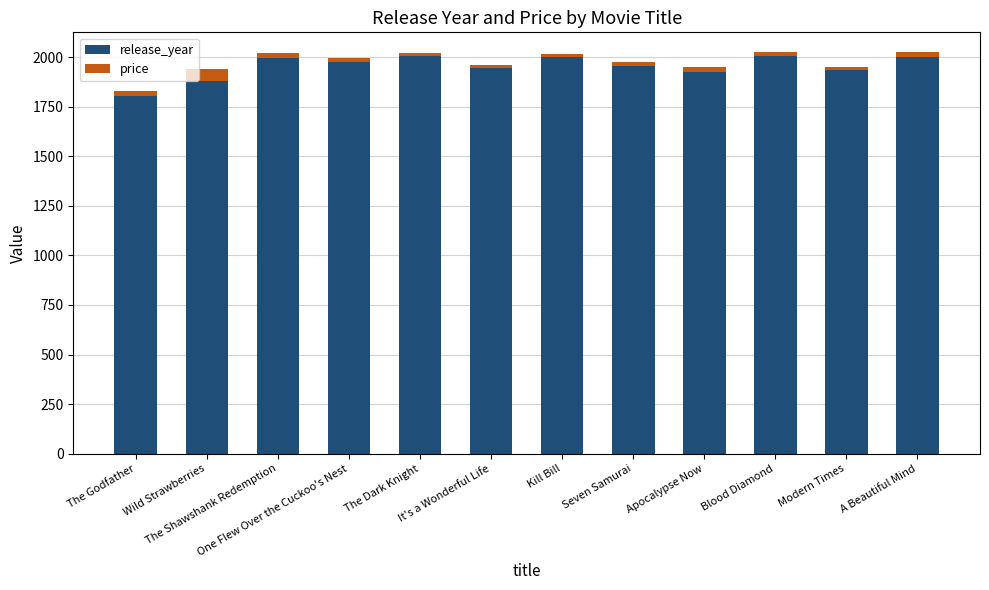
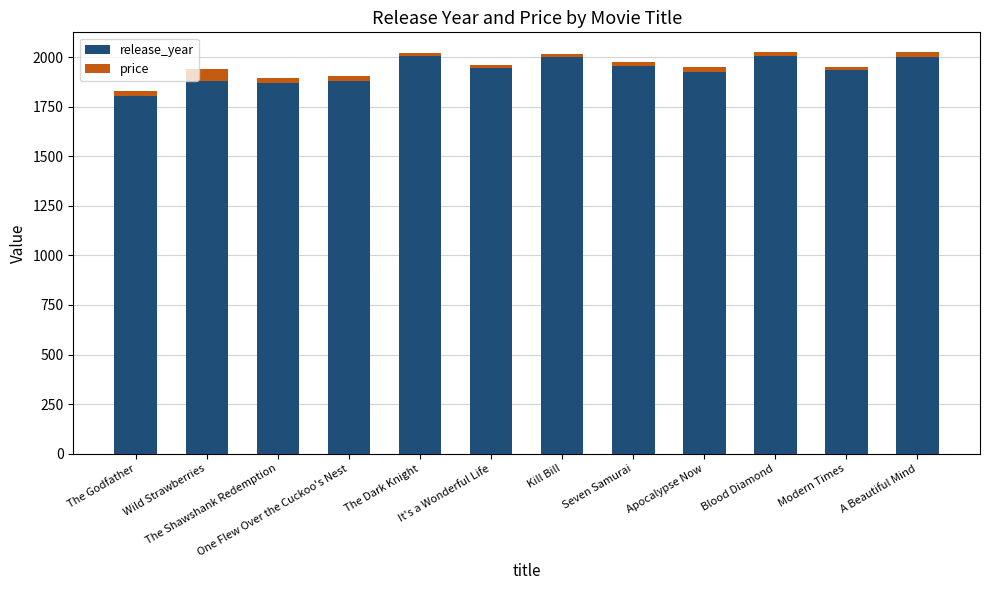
release_year, The Shawshank Redemption: 1990 -> 1870
release_year, One Flew Over the Cuckoo's Nest: 1980 -> 1880
